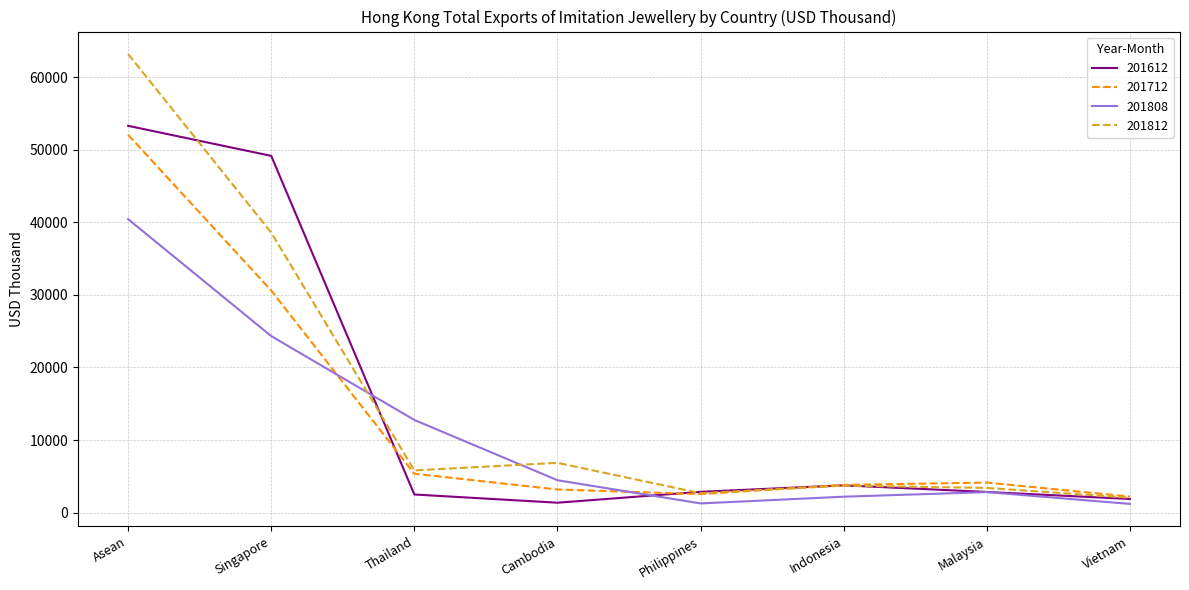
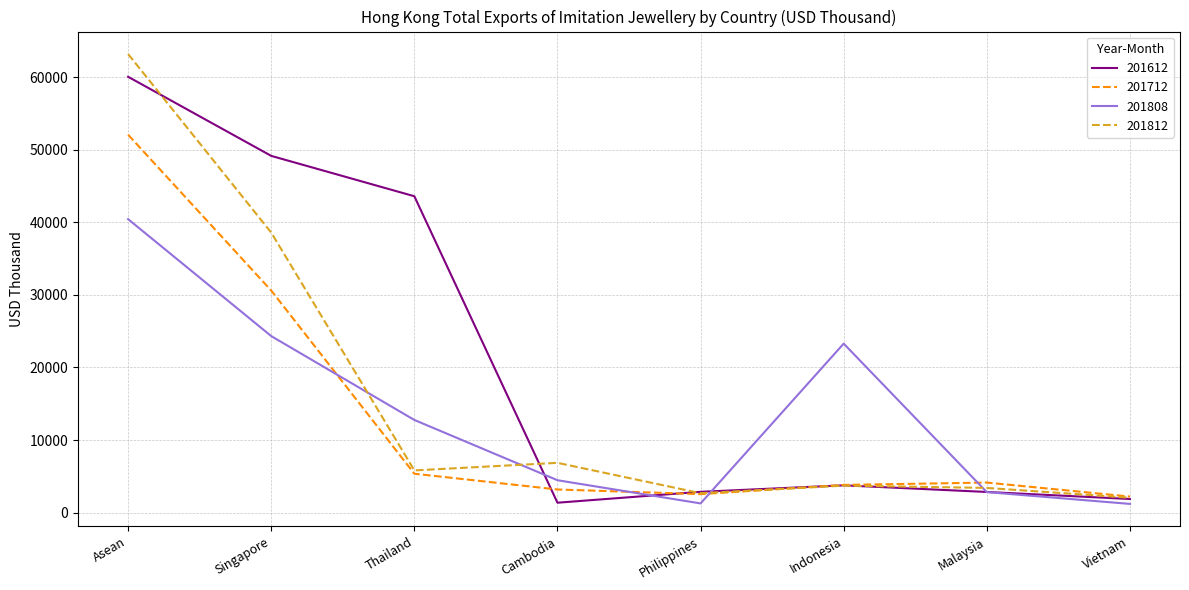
201612, Asean: 53000 -> 60000
201612, Thailand: 3000 -> 44000
201808, Indonesia: 2000 -> 23000
